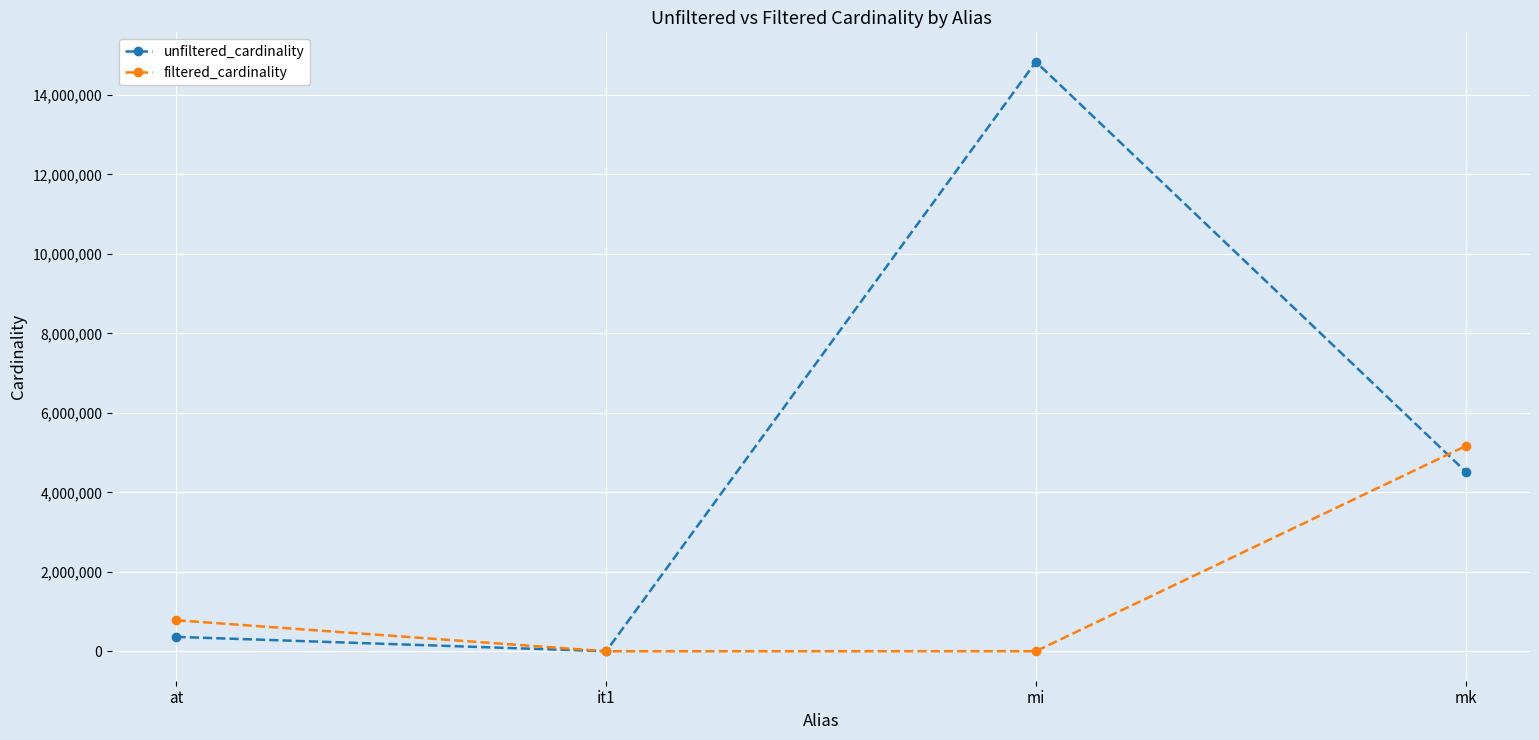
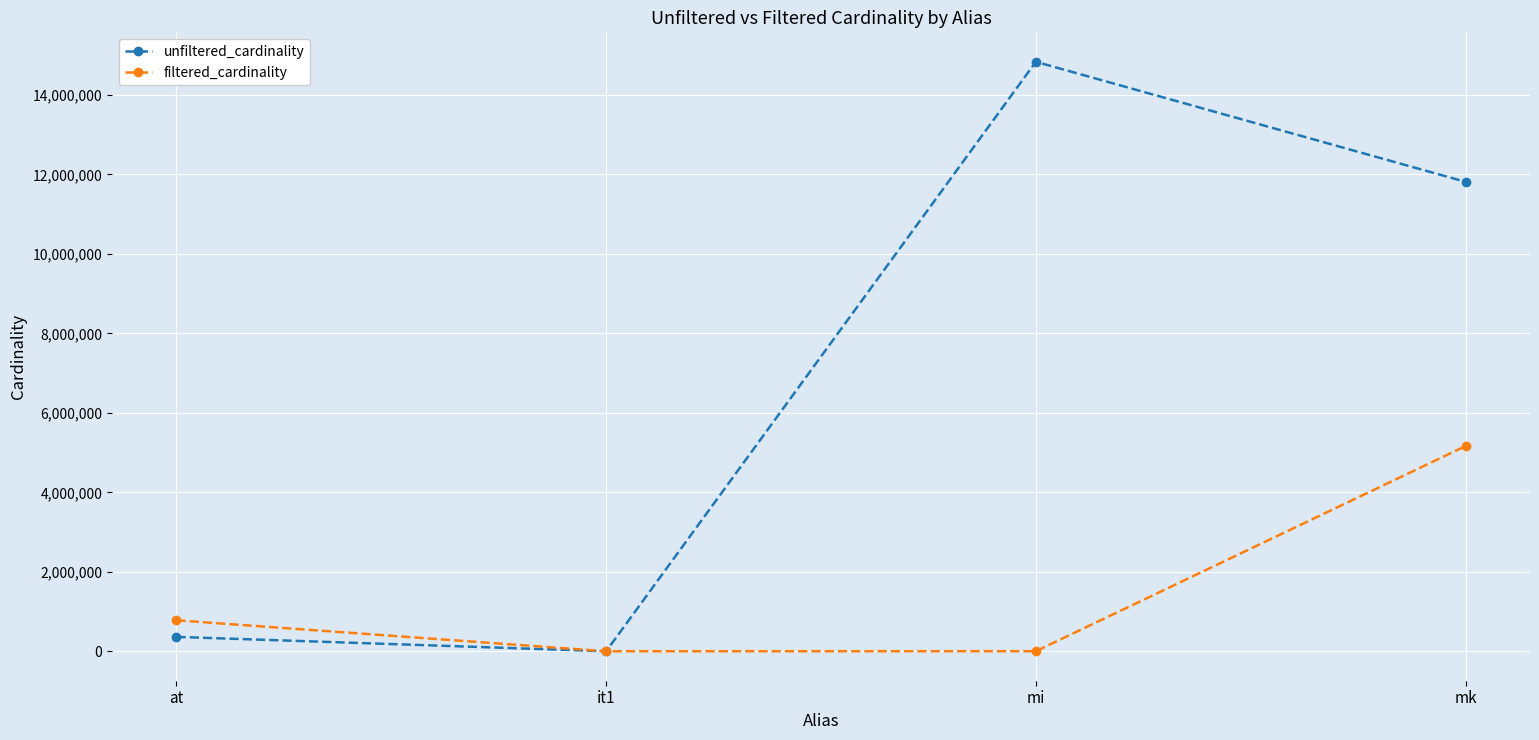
unfiltered_cardinality, mk: 4,500,000 -> 11,800,000
